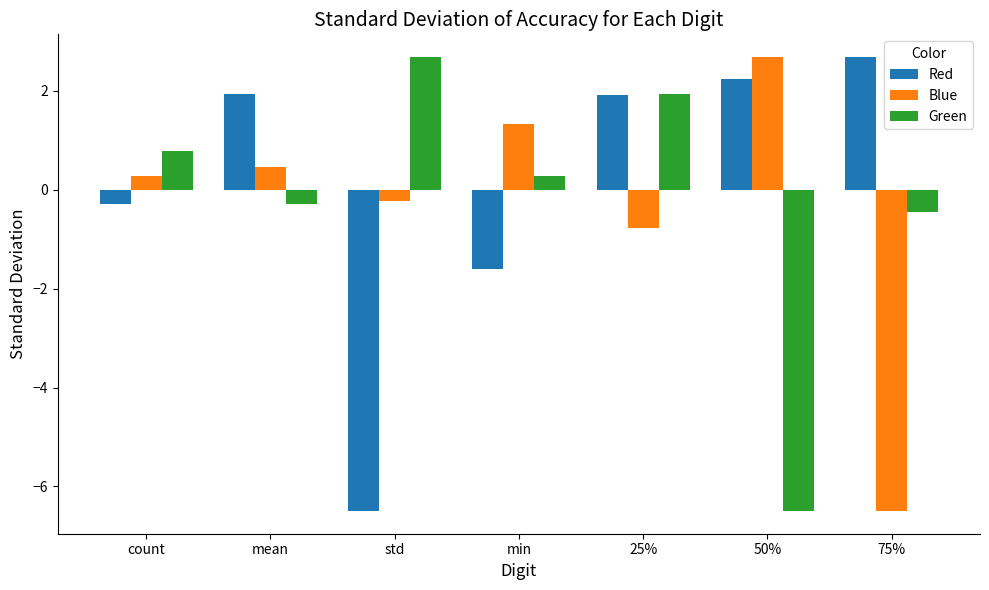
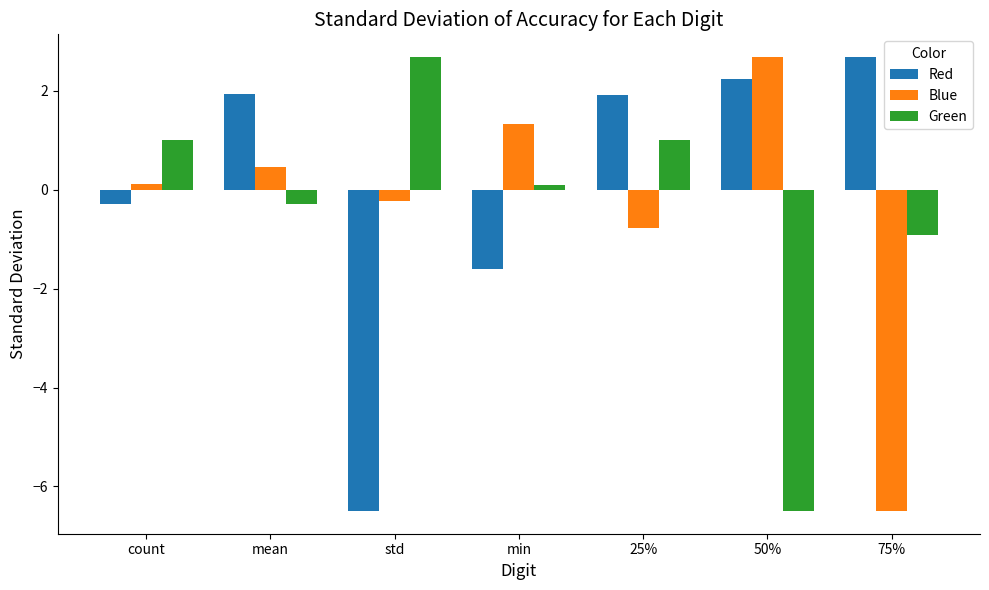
Blue, count: 0.3 -> 0.1
Green, count: 0.8 -> 1.0
Green, min: 0.3 -> 0.1
Green, 25%: 1.9 -> 1.0
Green, 75%: -0.4 -> -0.9
